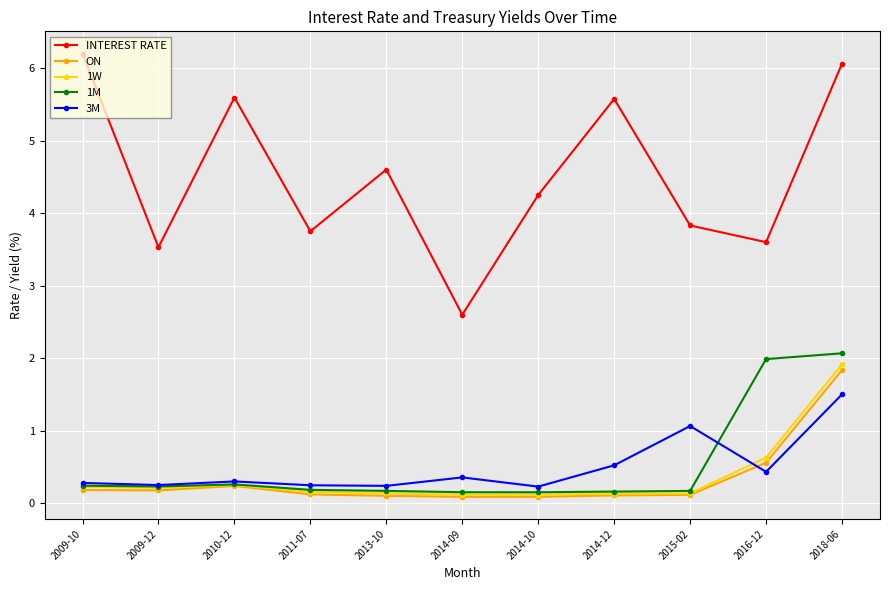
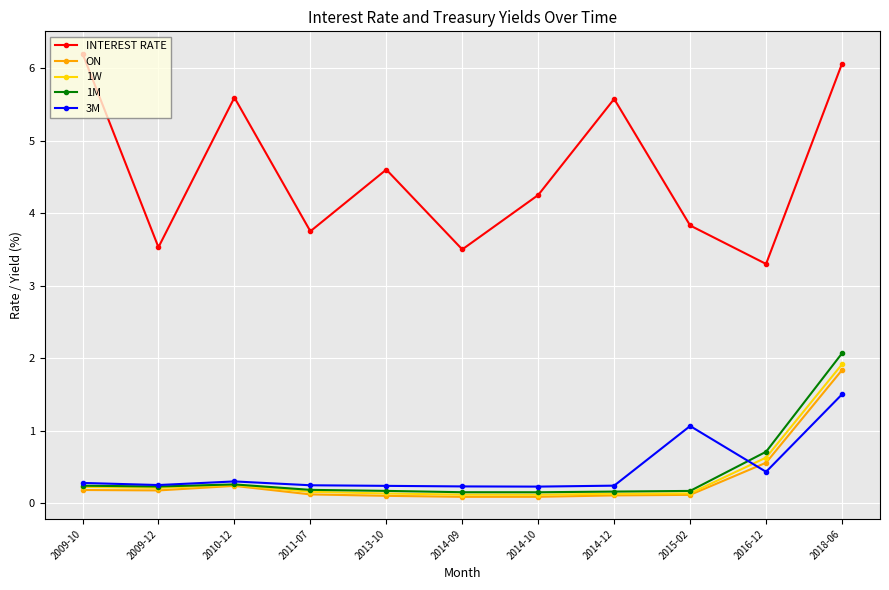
INTEREST RATE, 2014-09: 2.6 -> 3.5
3M, 2014-09: 0.4 -> 0.2
3M, 2014-12: 0.5 -> 0.2
INTEREST RATE, 2016-12: 3.6 -> 3.3
1M, 2016-12: 2.0 -> 0.7
